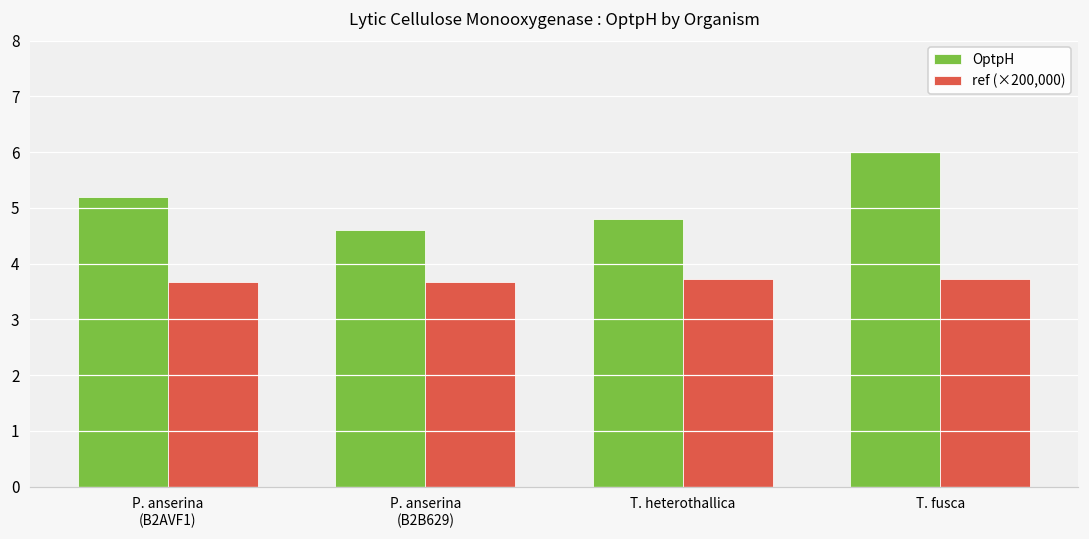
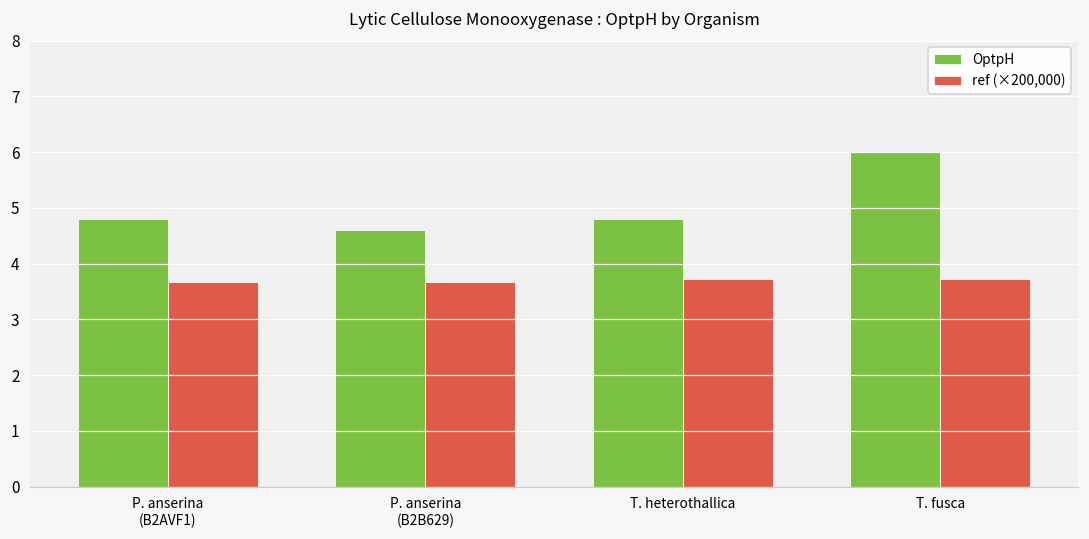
OptpH, P. anserina (B2AVF1): 5.2 -> 4.8
